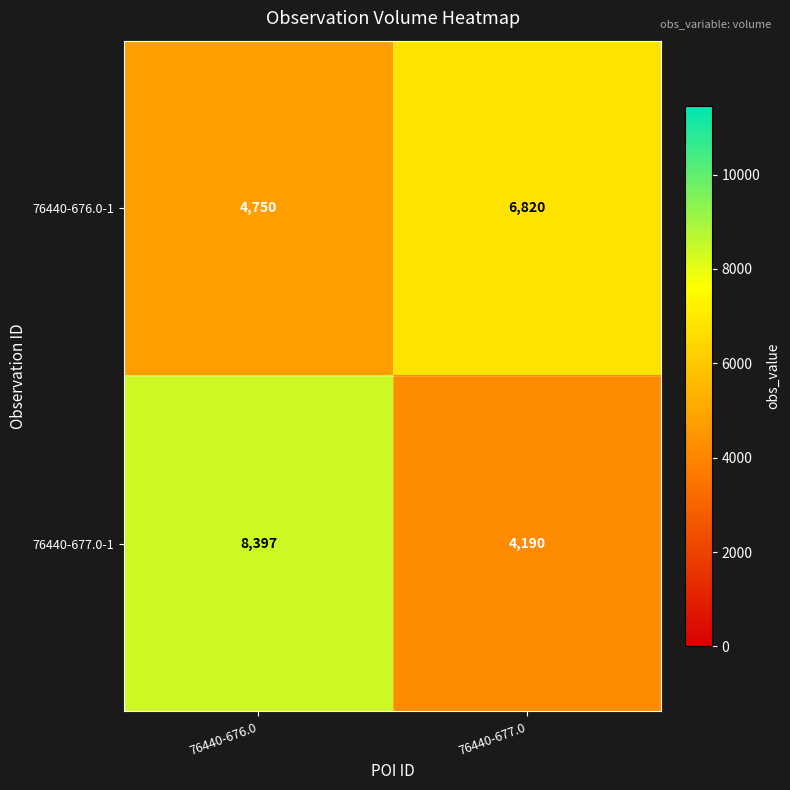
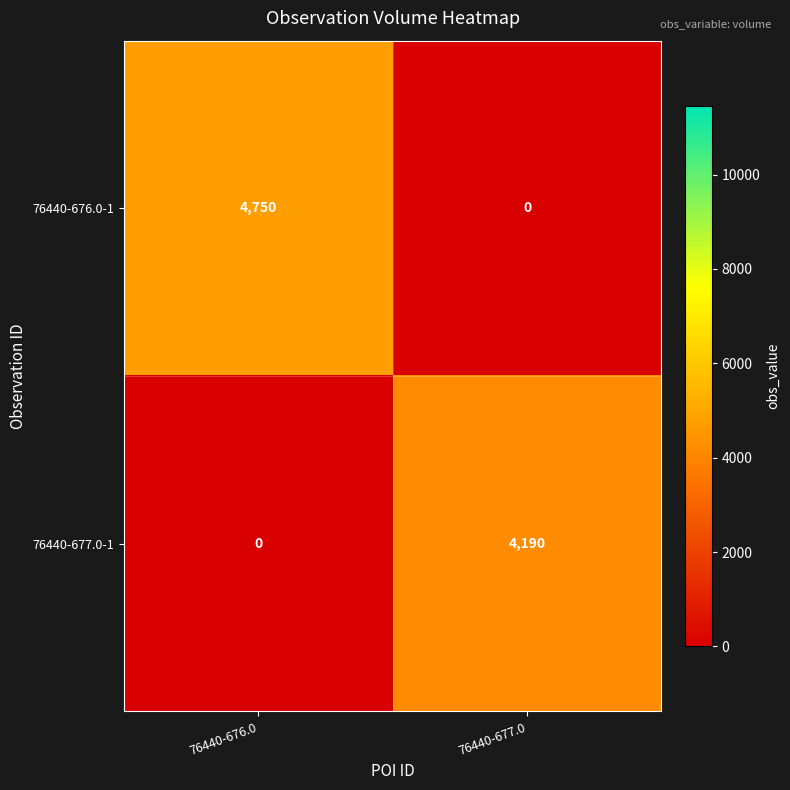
76440-676.0-1, 76440-677.0: 6,820 -> 0
76440-677.0-1, 76440-676.0: 8,397 -> 0
